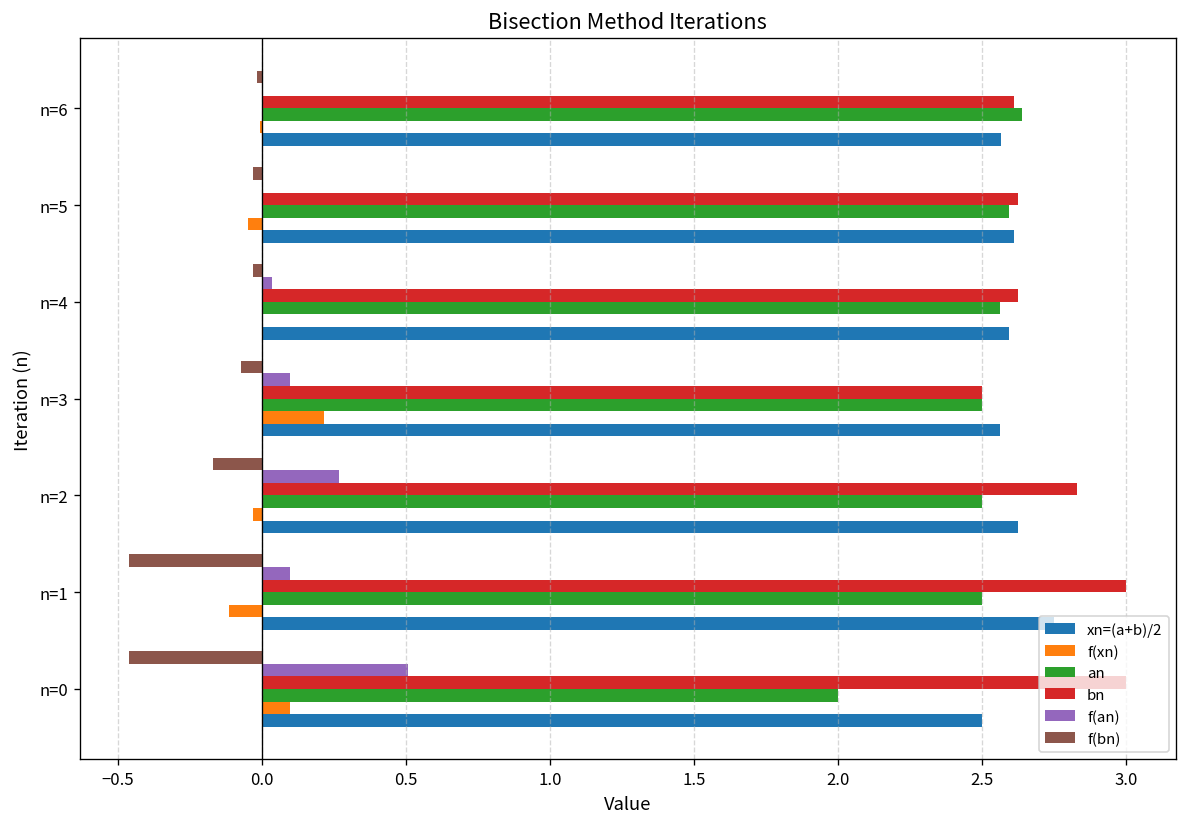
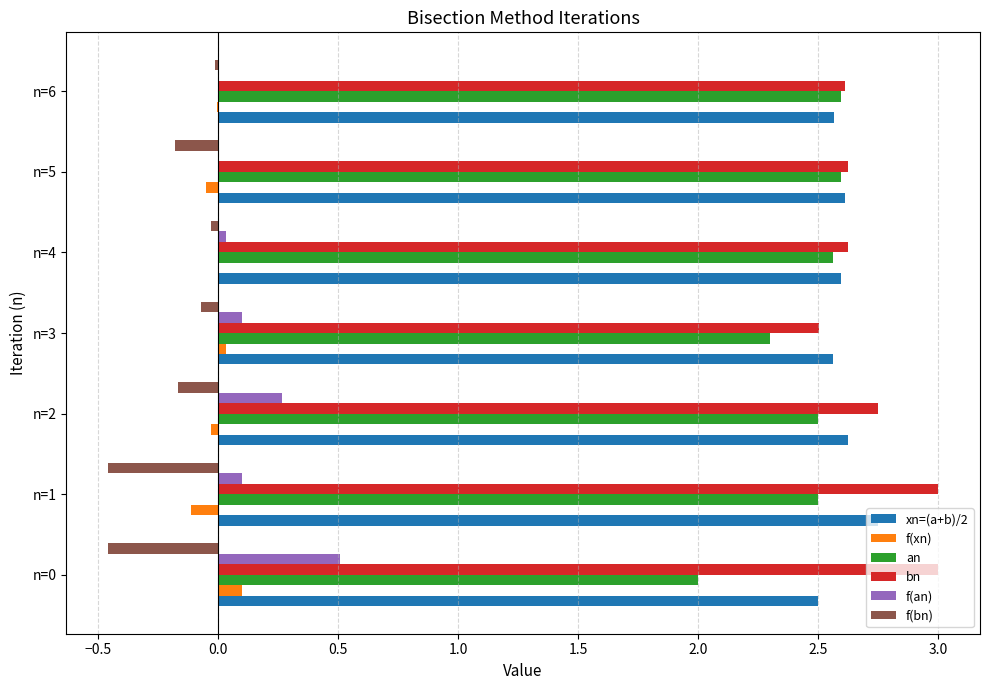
an, n=6: 2.64 -> 2.59
f(bn), n=5: -0.03 -> -0.18
an, n=3: 2.5 -> 2.3
f(xn), n=3: 0.22 -> 0.03
bn, n=2: 2.83 -> 2.75
